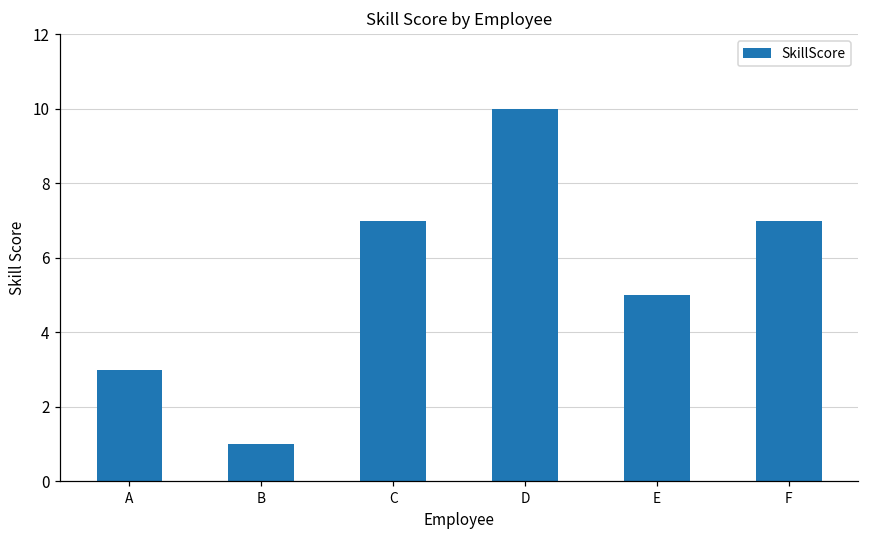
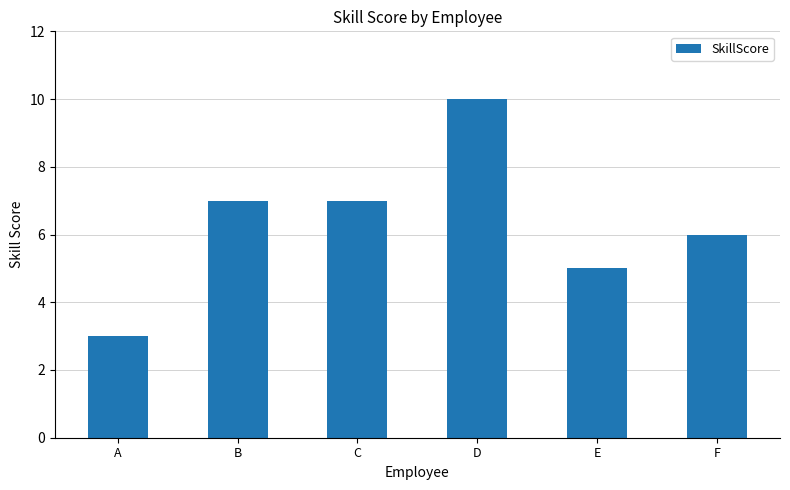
B: 1 -> 7
F: 7 -> 6
